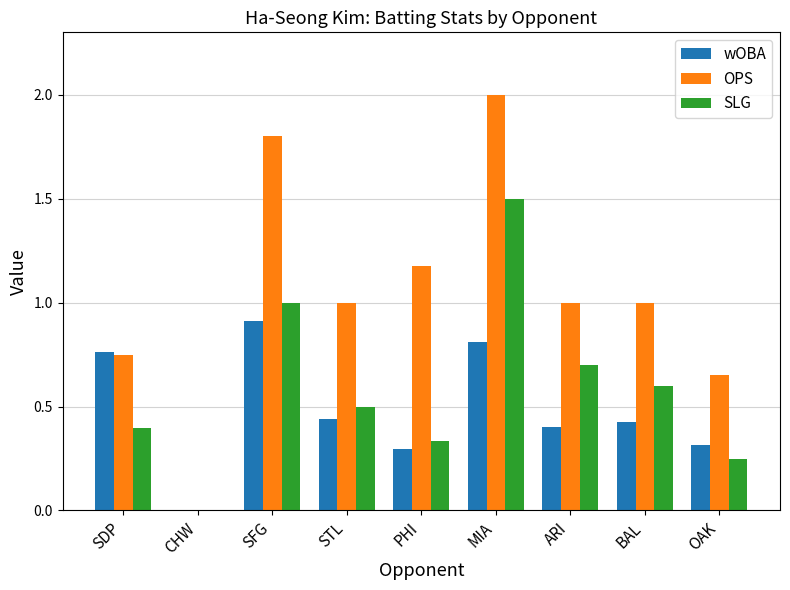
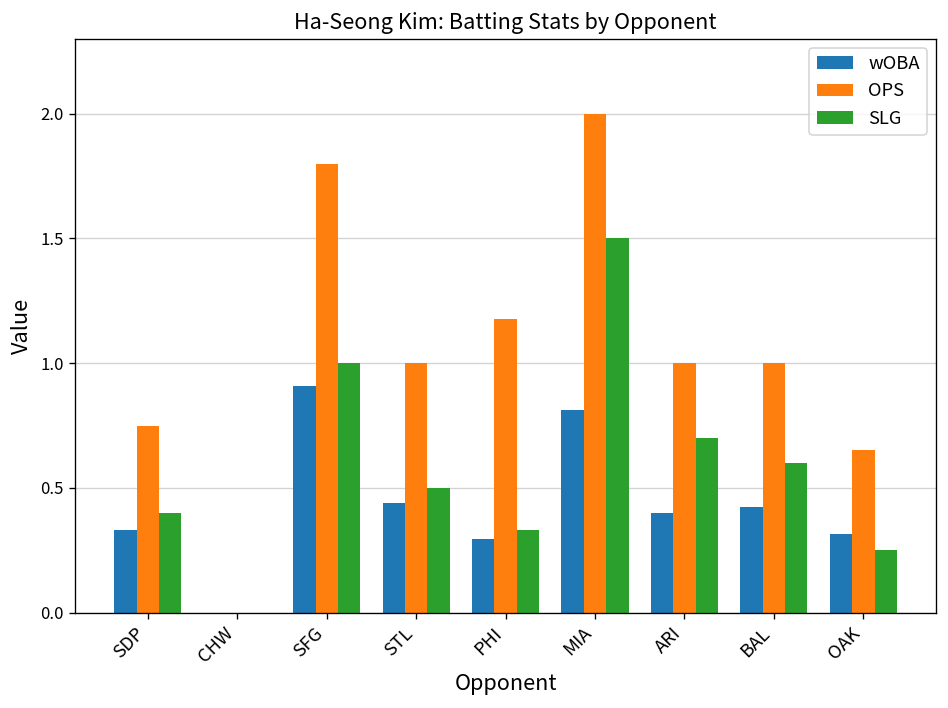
wOBA, SDP: 0.76 -> 0.33
